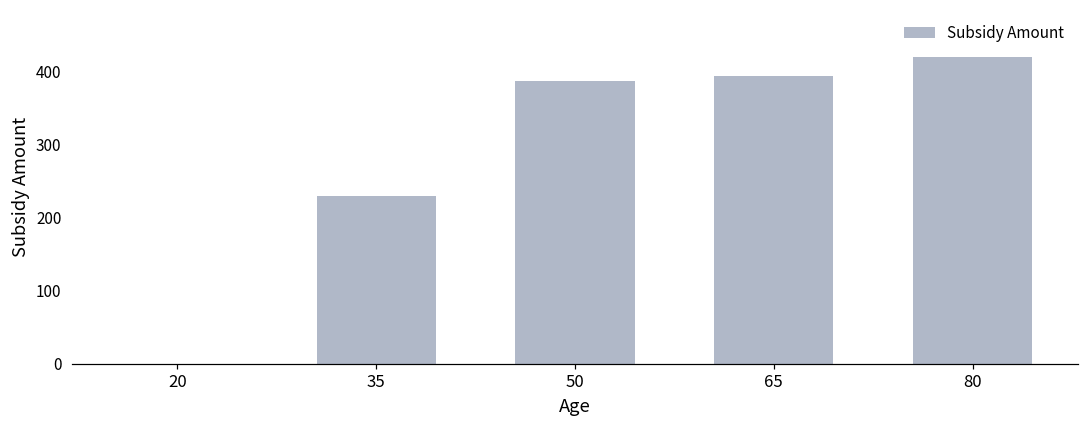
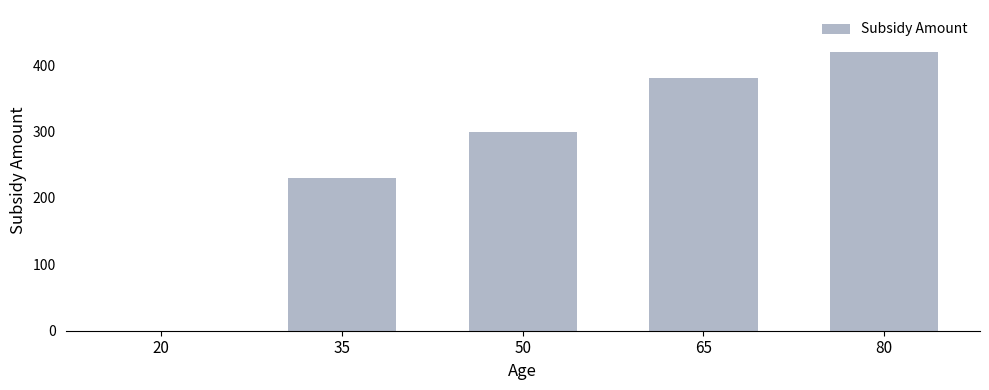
50: 390 -> 300
65: 390 -> 380
